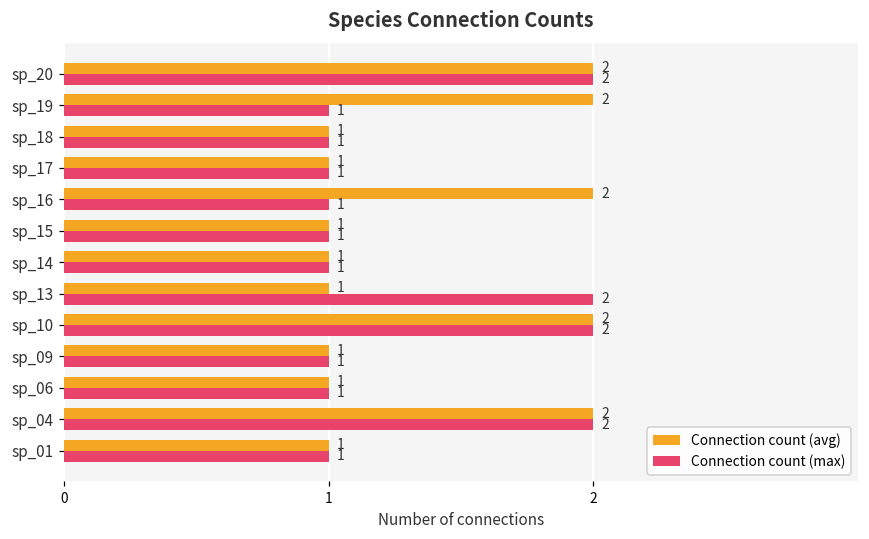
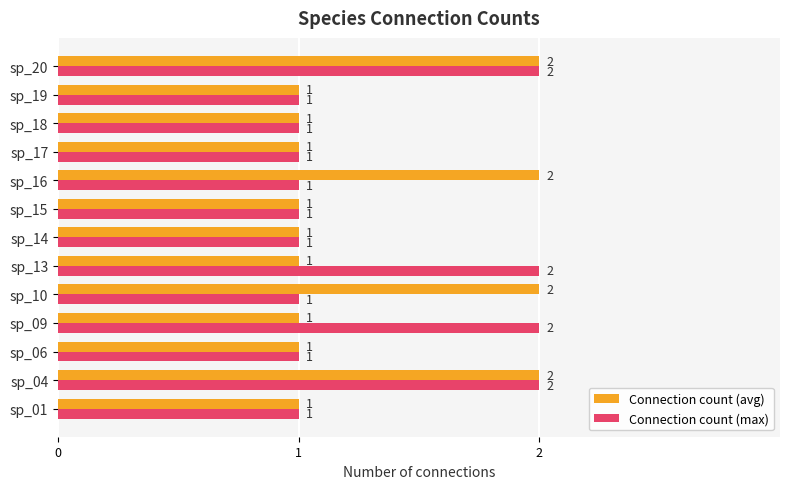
Connection count (avg), sp_19: 2 -> 1
Connection count (max), sp_10: 2 -> 1
Connection count (max), sp_09: 1 -> 2
